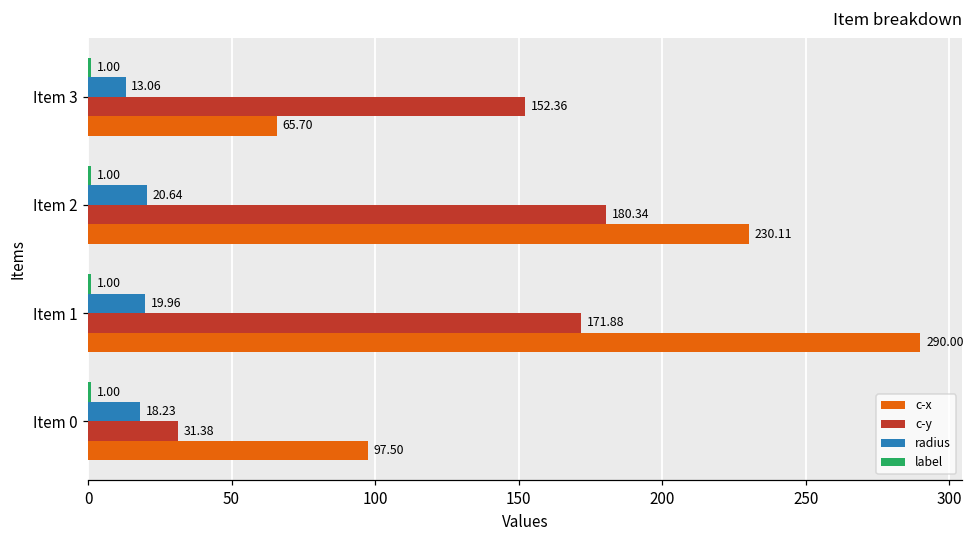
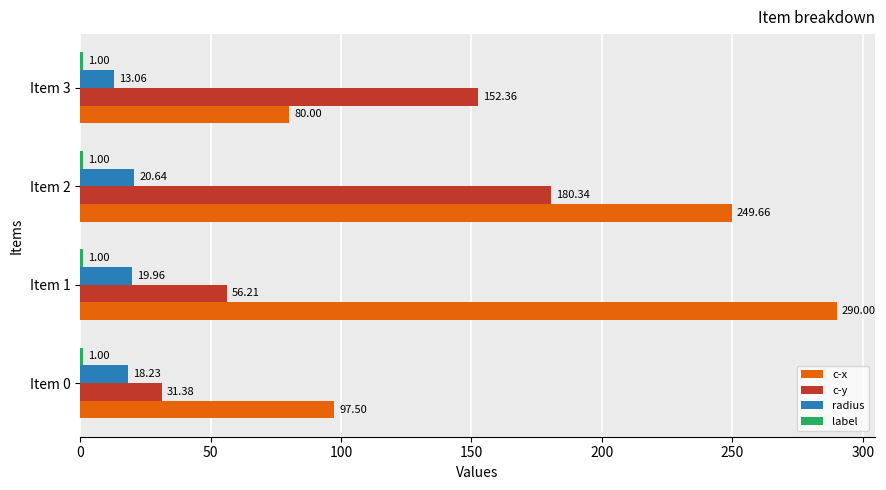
c-x, Item 3: 65.70 -> 80.00
c-x, Item 2: 230.11 -> 249.66
c-y, Item 1: 171.88 -> 56.21
